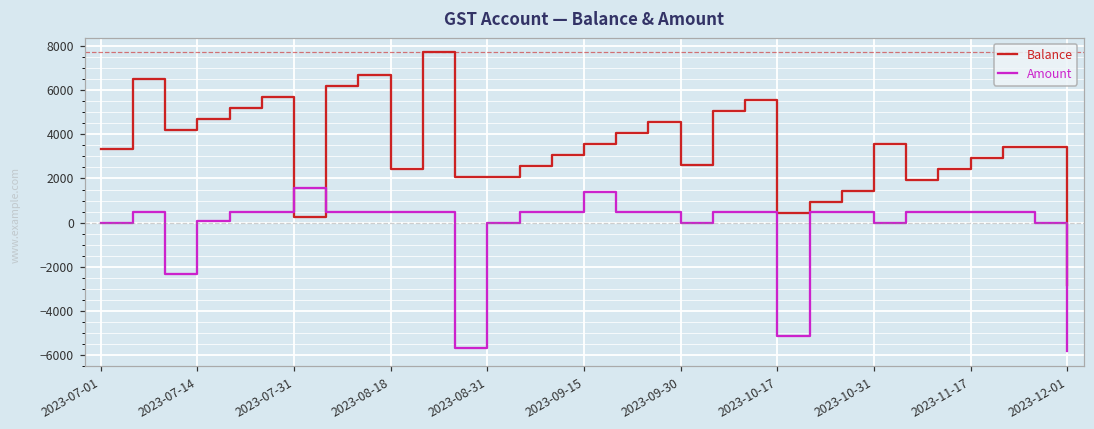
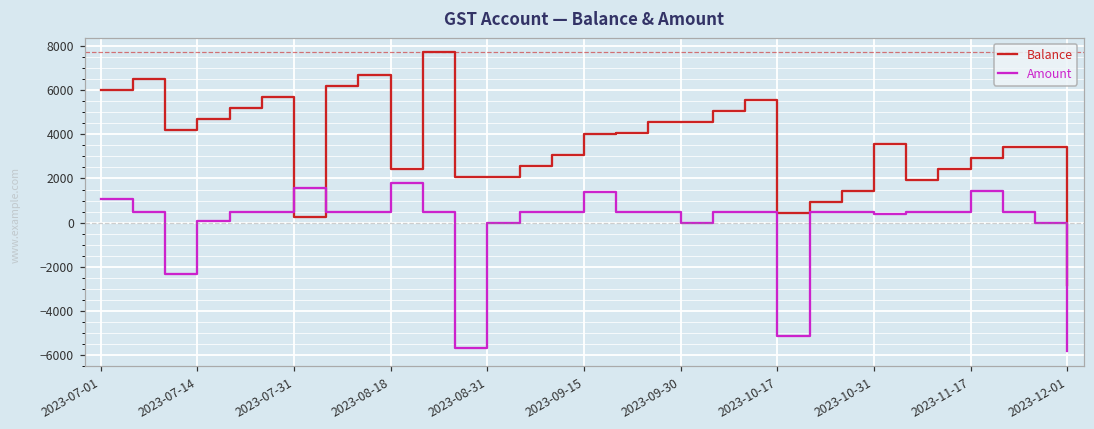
Balance, 2023-07-01: 3300 -> 6000
Amount, 2023-07-01: 0 -> 1100
Amount, 2023-08-18: 500 -> 1800
Balance, 2023-09-15: 3600 -> 4000
Balance, 2023-09-30: 2600 -> 4600
Amount, 2023-10-31: 0 -> 400
Amount, 2023-11-17: 500 -> 1400
